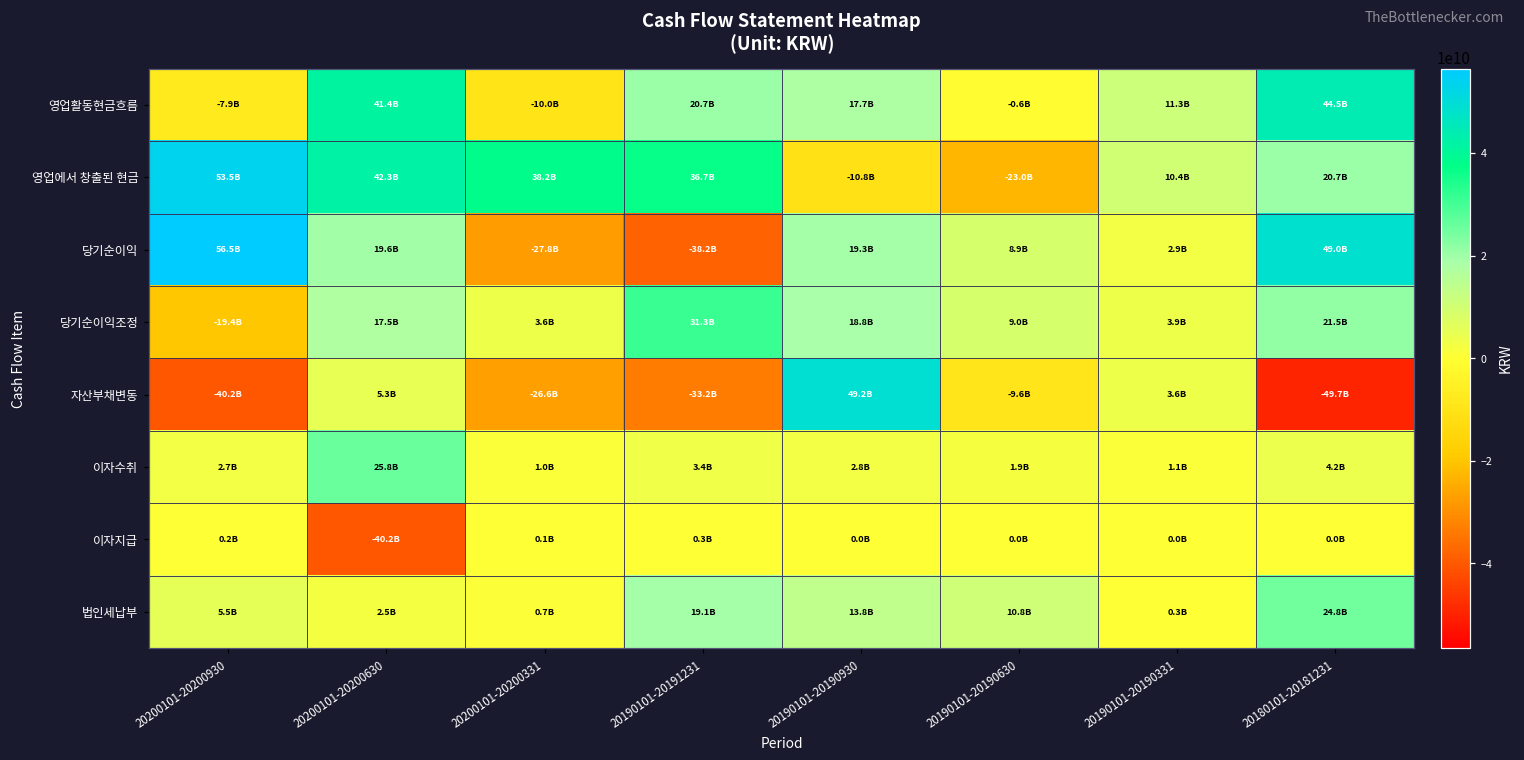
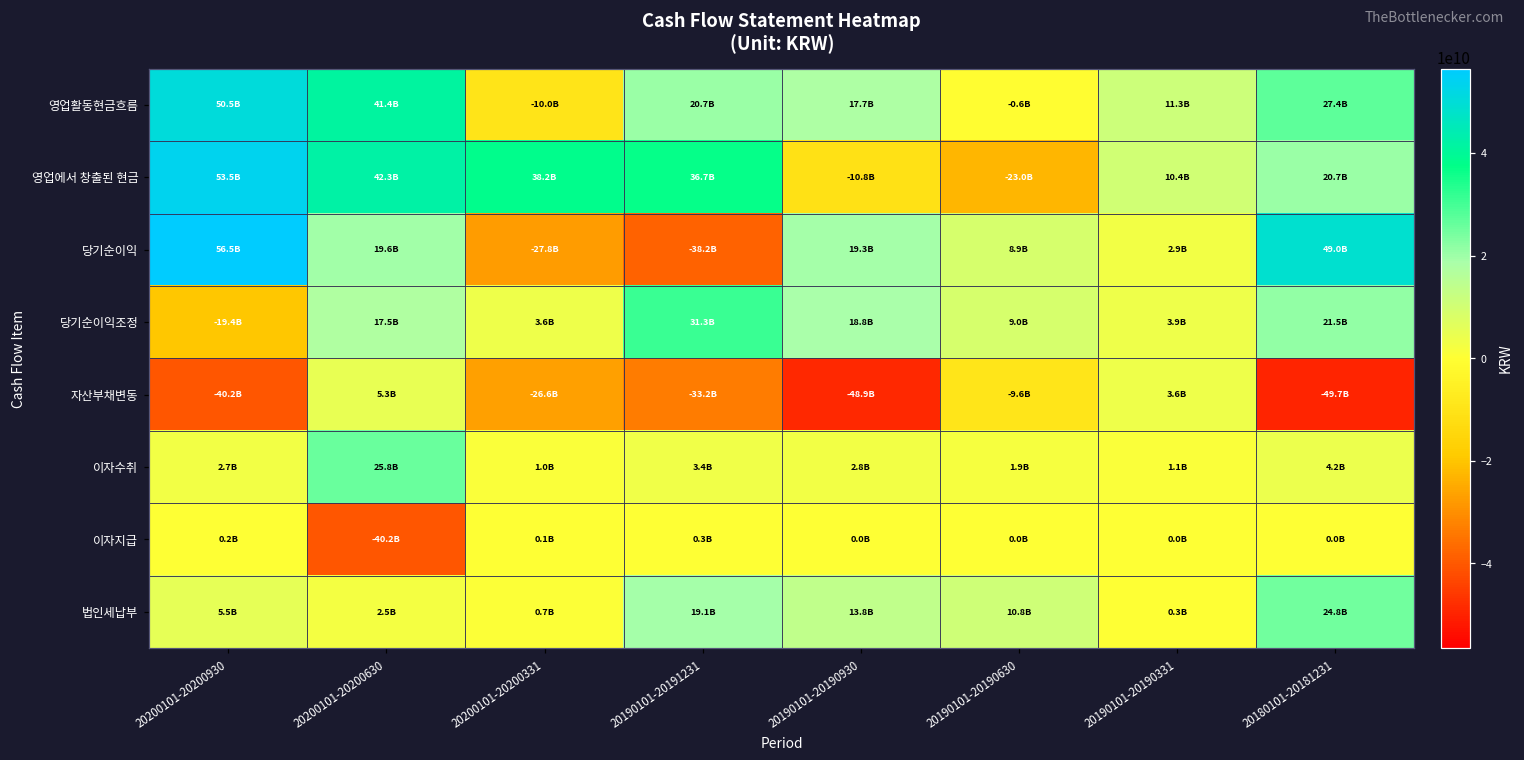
영업활동현금흐름, 20200101-20200930: -7.9B -> 50.5B
영업활동현금흐름, 20180101-20181231: 44.5B -> 27.4B
자산부채변동, 20190101-20190930: 49.2B -> -48.9B
